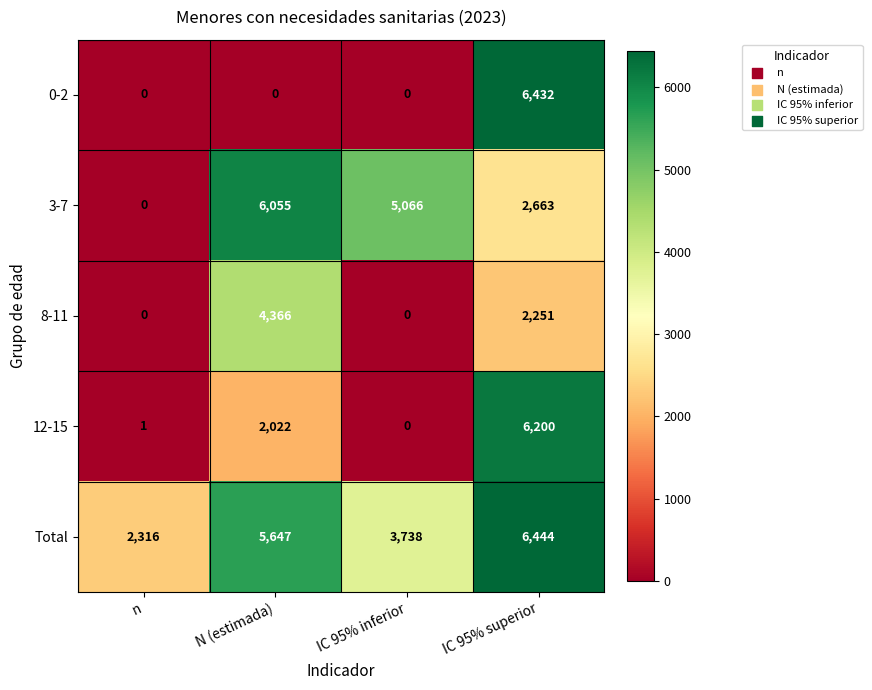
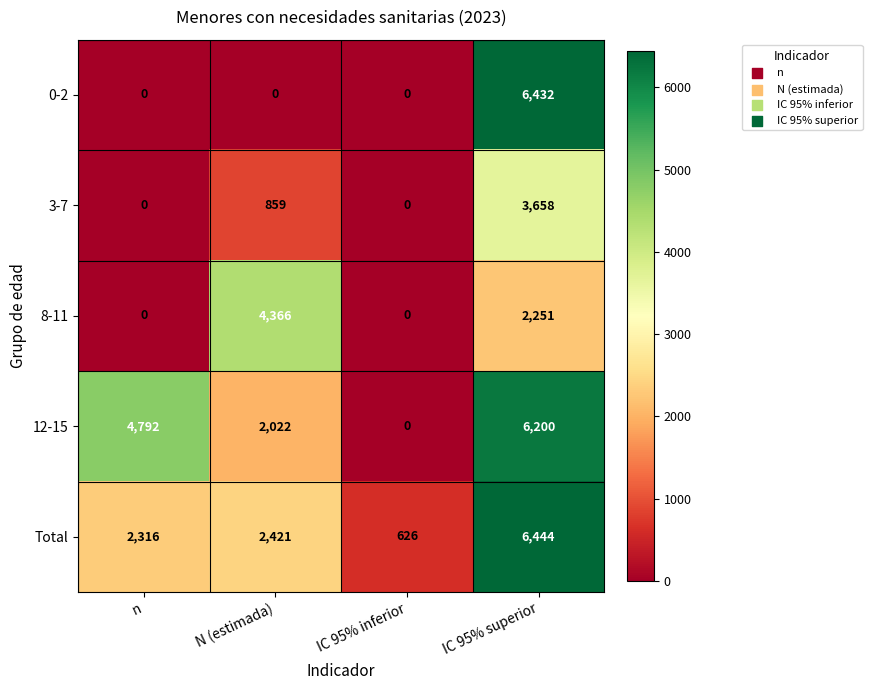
3-7, N (estimada): 6,055 -> 859
3-7, IC 95% inferior: 5,066 -> 0
3-7, IC 95% superior: 2,663 -> 3,658
12-15, n: 1 -> 4,792
Total, N (estimada): 5,647 -> 2,421
Total, IC 95% inferior: 3,738 -> 626
